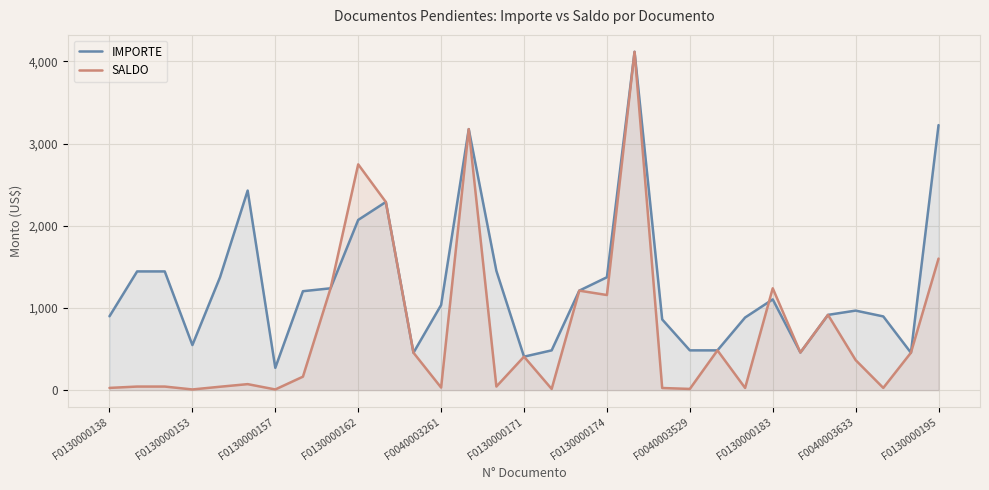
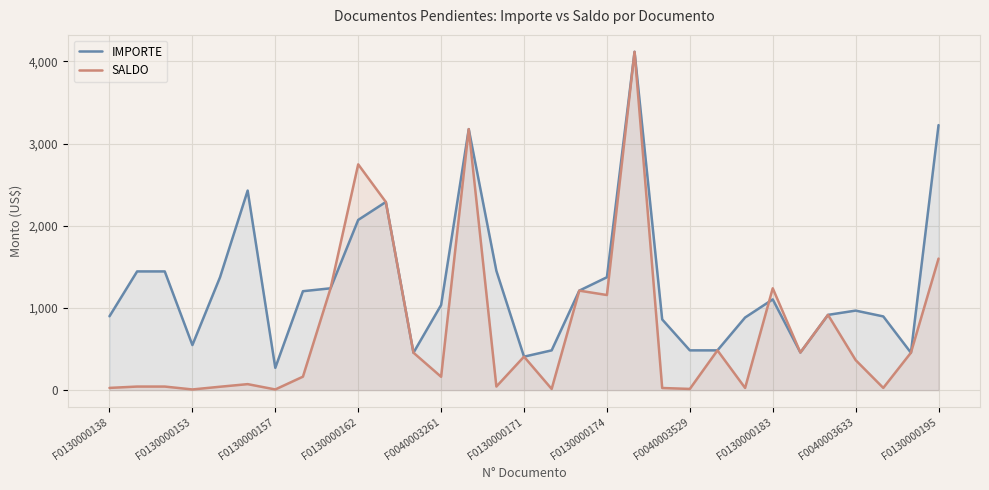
SALDO, F0040003261: 0 -> 200
